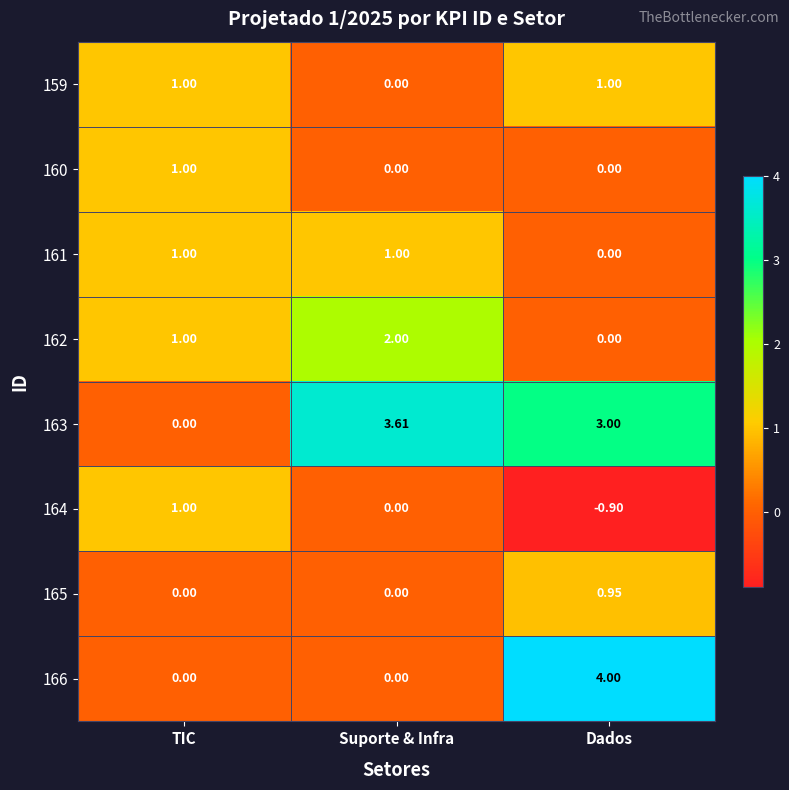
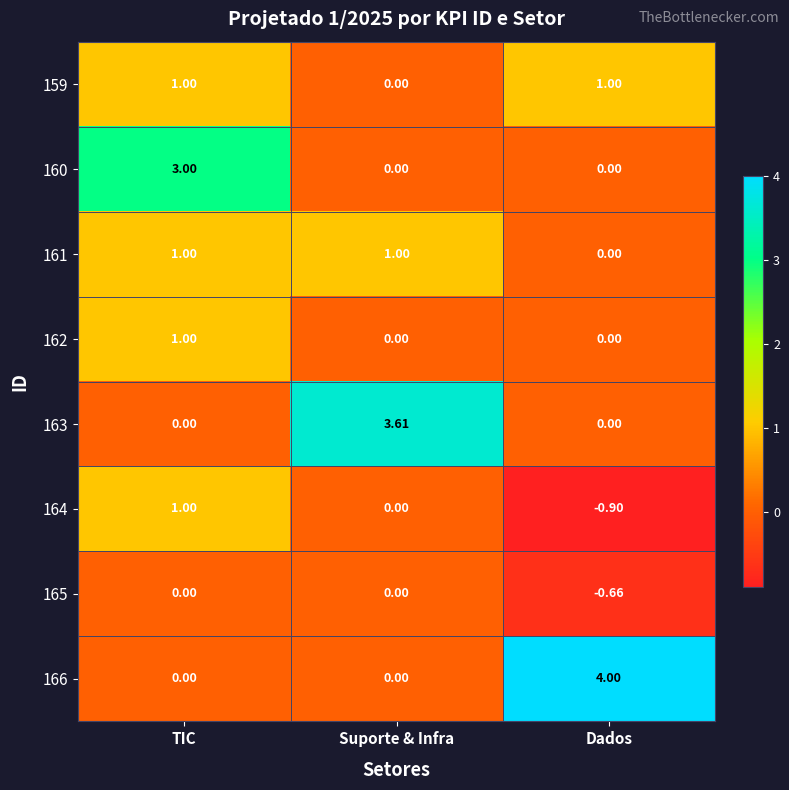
160, TIC: 1.00 -> 3.00
162, Suporte & Infra: 2.00 -> 0.00
163, Dados: 3.00 -> 0.00
165, Dados: 0.95 -> -0.66
